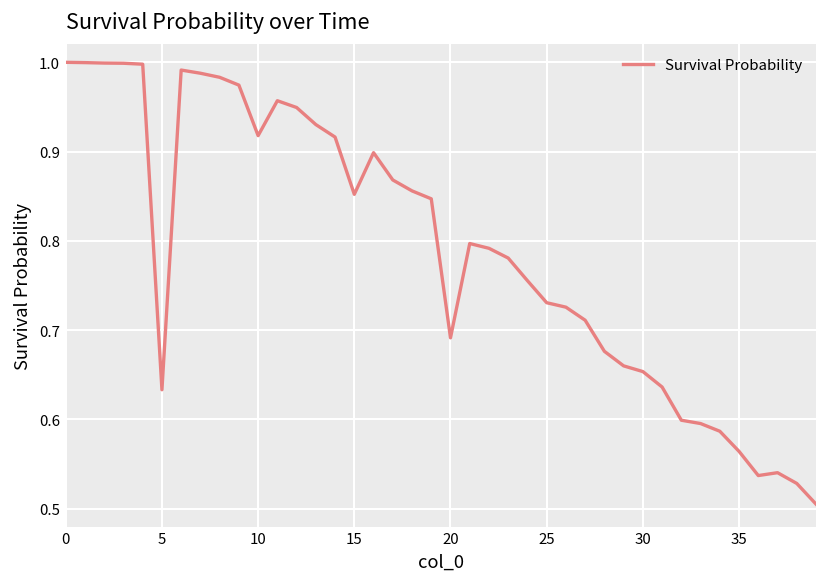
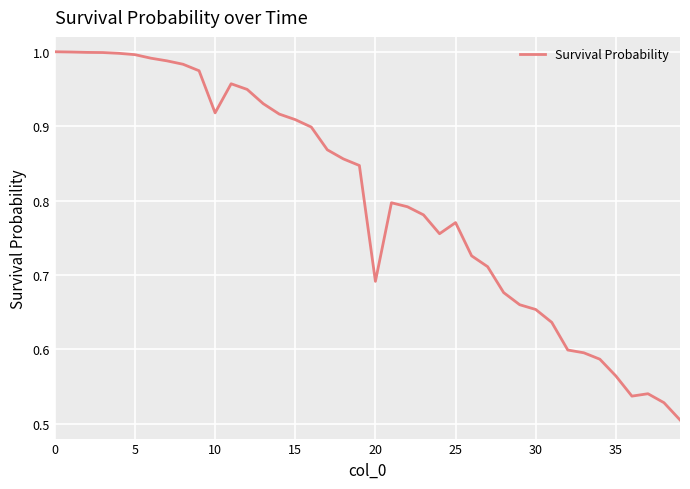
5: 0.63 -> 1.00
15: 0.85 -> 0.91
25: 0.73 -> 0.77
